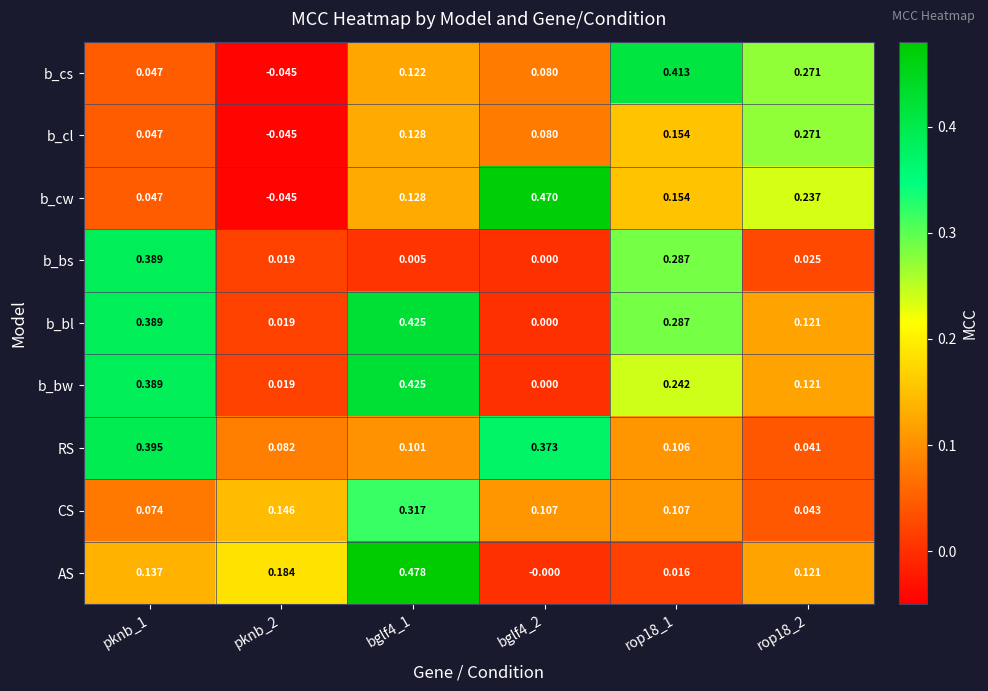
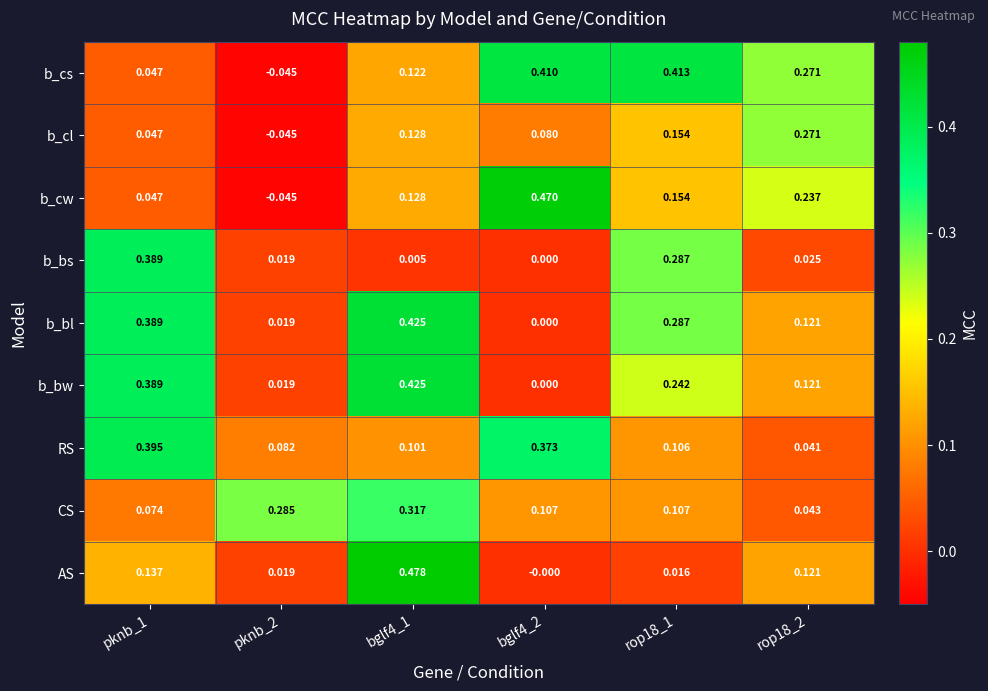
b_cs, bglf4_2: 0.080 -> 0.410
CS, pknb_2: 0.146 -> 0.285
AS, pknb_2: 0.184 -> 0.019
